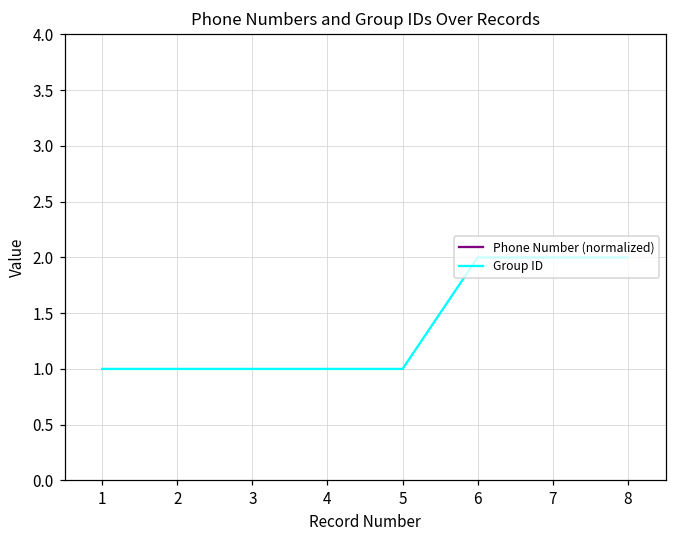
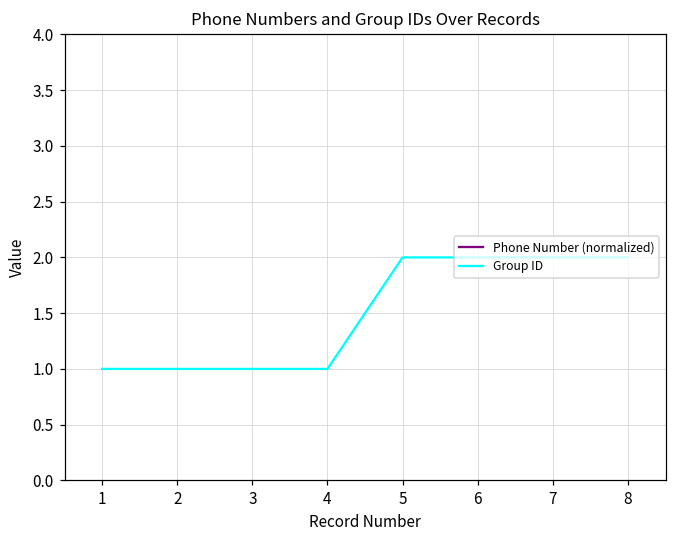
Group ID, 5: 1 -> 2
